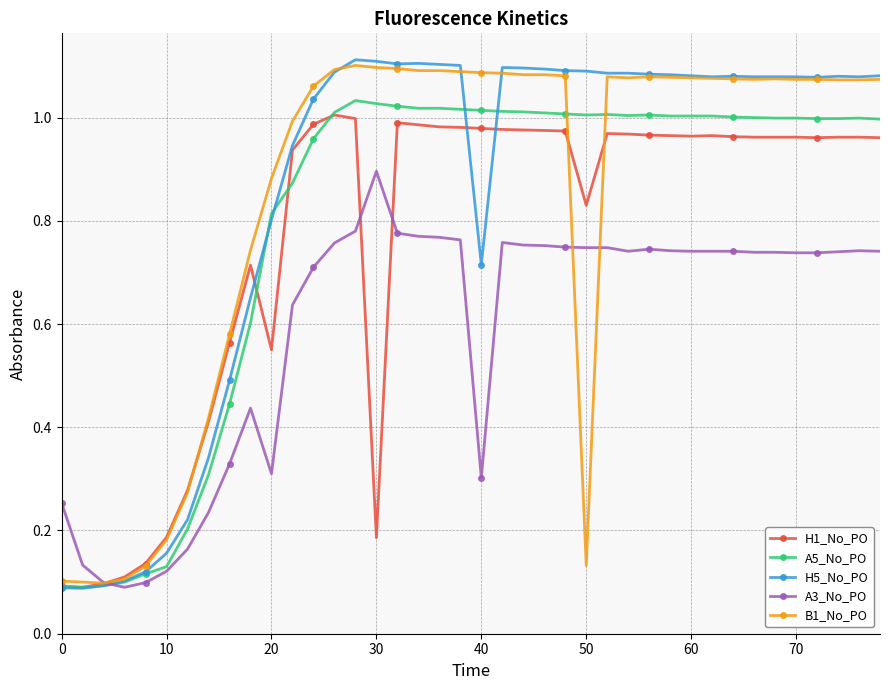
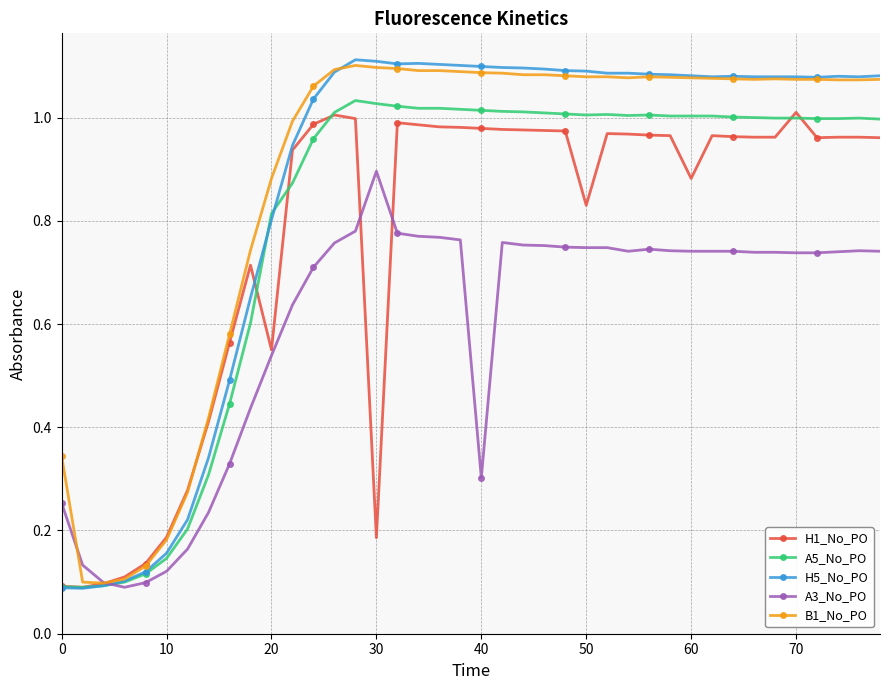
B1_No_PO, 0: 0.10 -> 0.34
A5_No_PO, 10: 0.13 -> 0.15
A3_No_PO, 20: 0.31 -> 0.54
H5_No_PO, 40: 0.72 -> 1.10
B1_No_PO, 50: 0.13 -> 1.08
H1_No_PO, 60: 0.96 -> 0.88
H1_No_PO, 70: 0.96 -> 1.01
